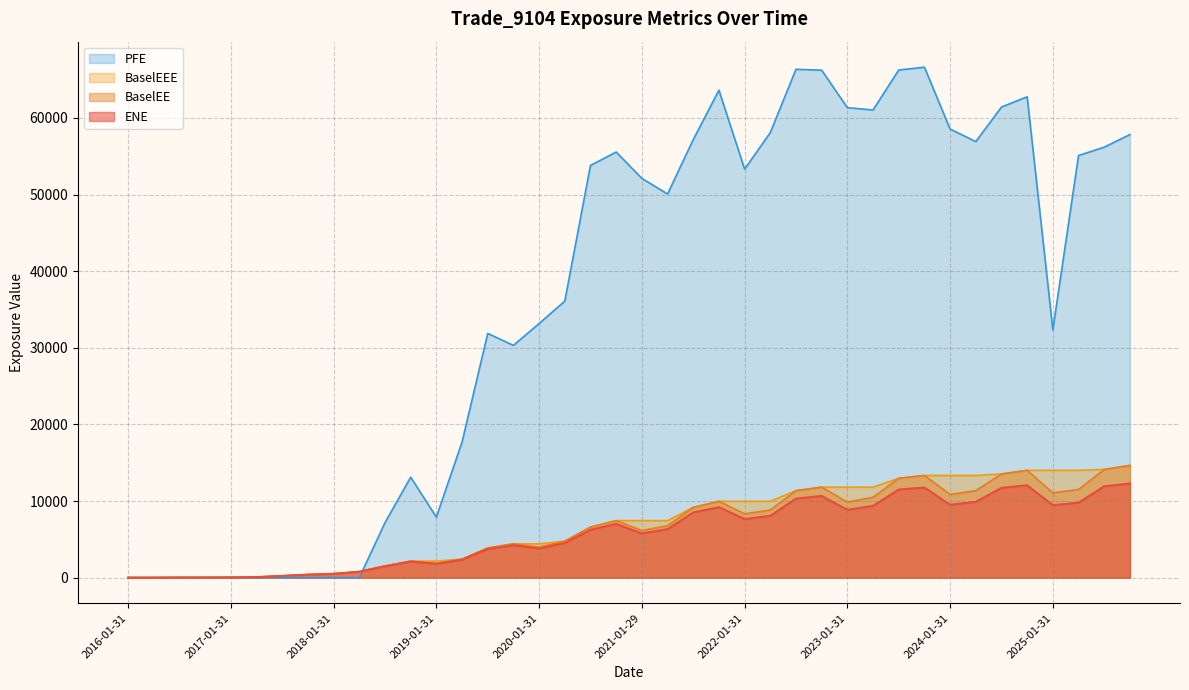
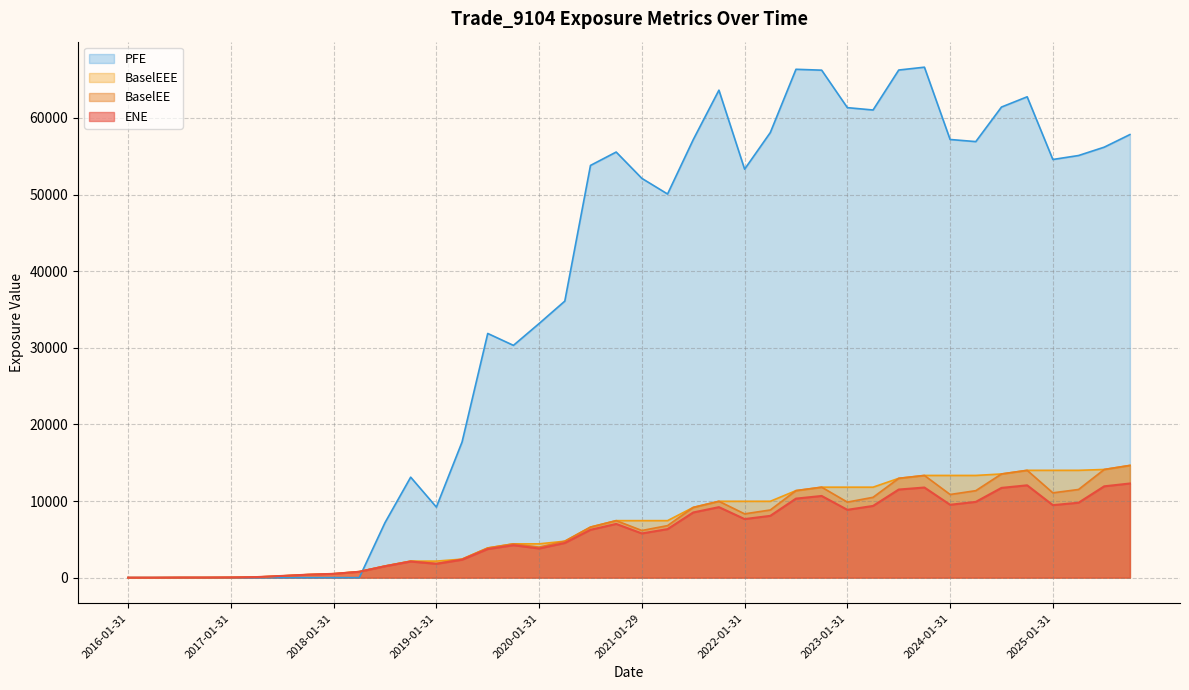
PFE, 2019-01-31: 8000 -> 9000
PFE, 2024-01-31: 59000 -> 57000
PFE, 2025-01-31: 32000 -> 55000
